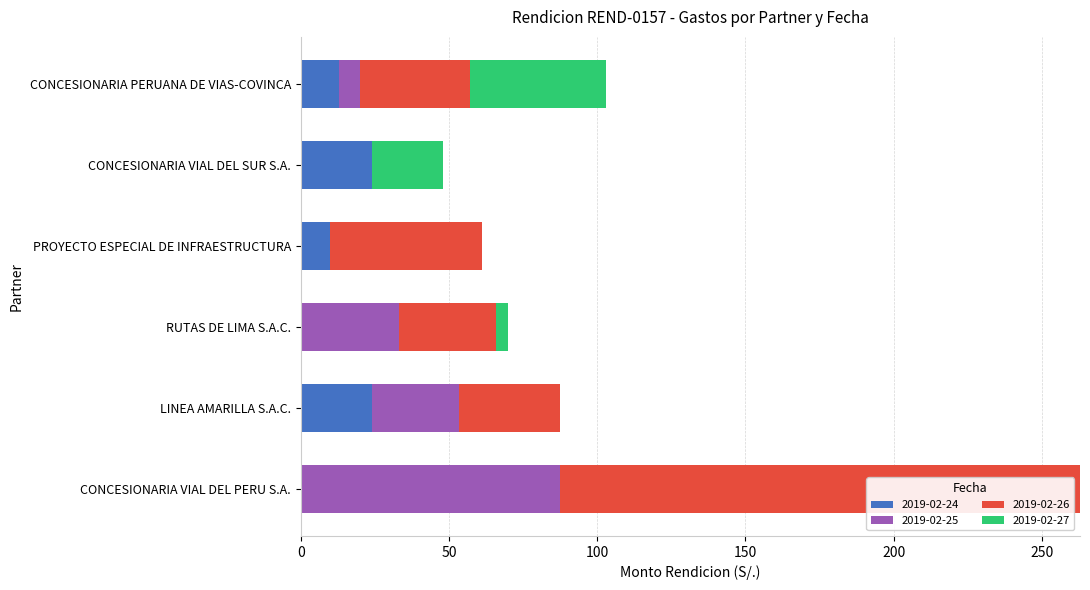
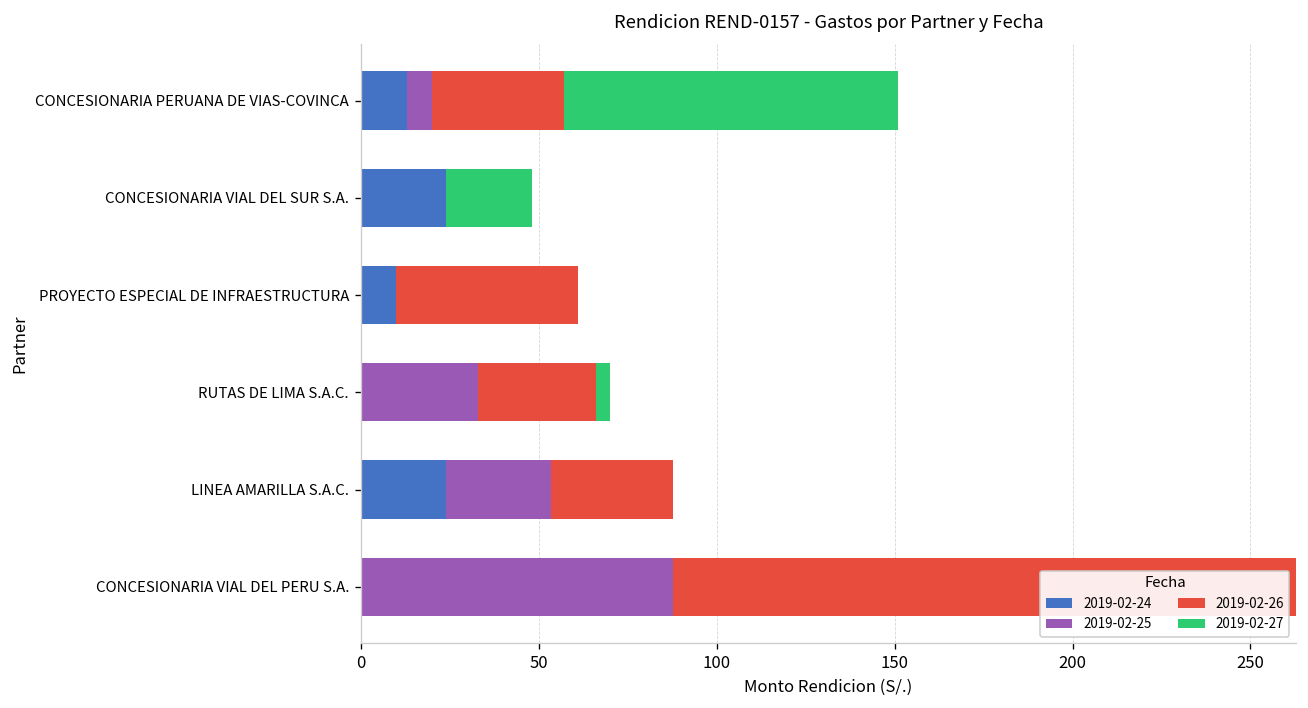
2019-02-27, CONCESIONARIA PERUANA DE VIAS-COVINCA: 46 -> 94
